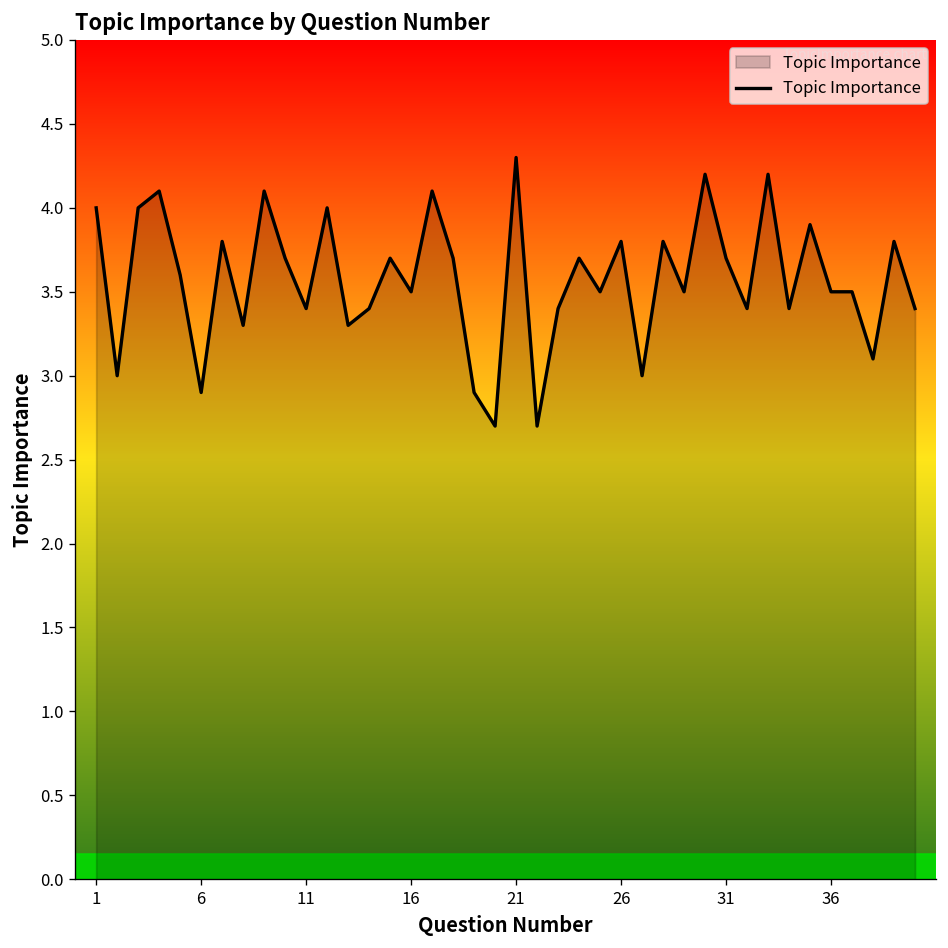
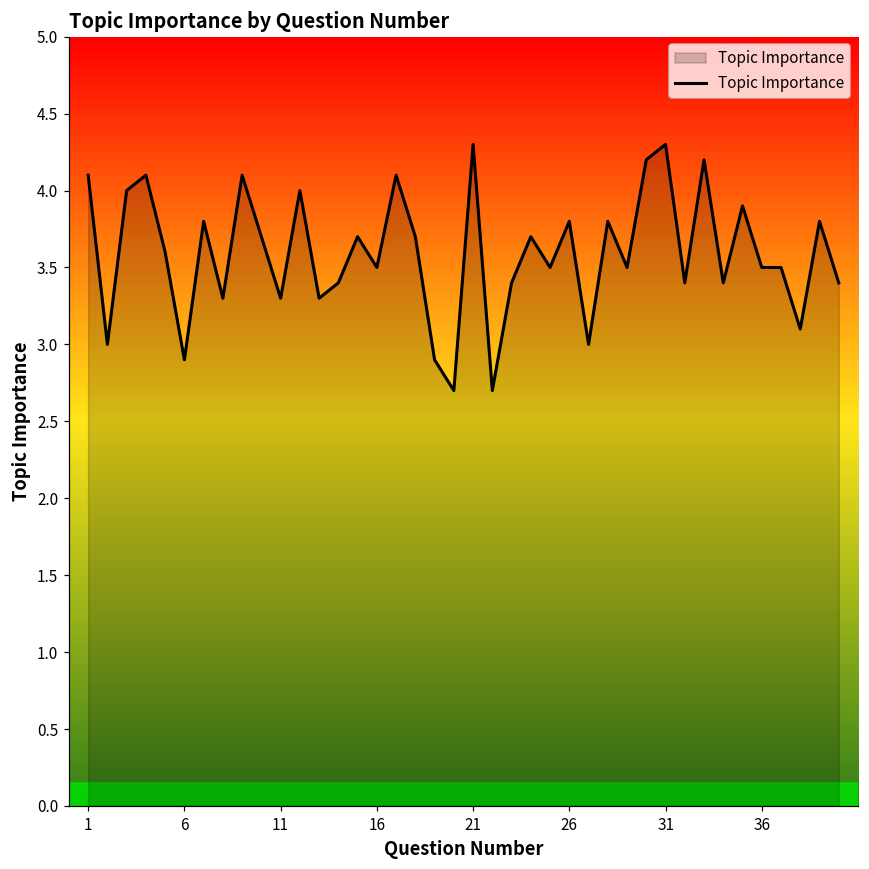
1: 4.0 -> 4.1
11: 3.4 -> 3.3
31: 3.7 -> 4.3
